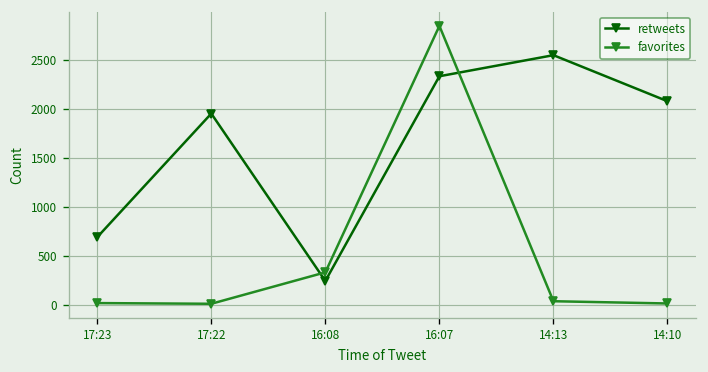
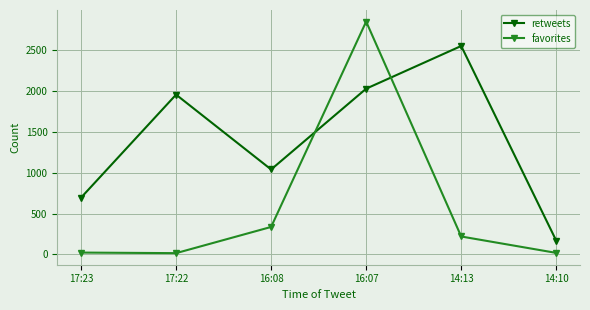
retweets, 16:08: 200 -> 1000
retweets, 16:07: 2300 -> 2000
favorites, 14:13: 0 -> 200
retweets, 14:10: 2100 -> 200
